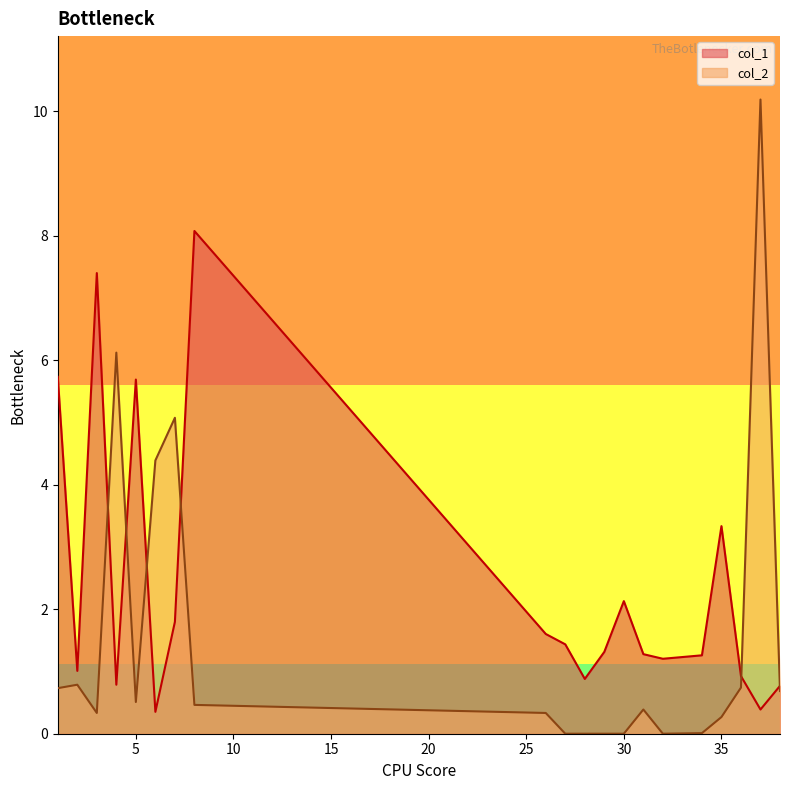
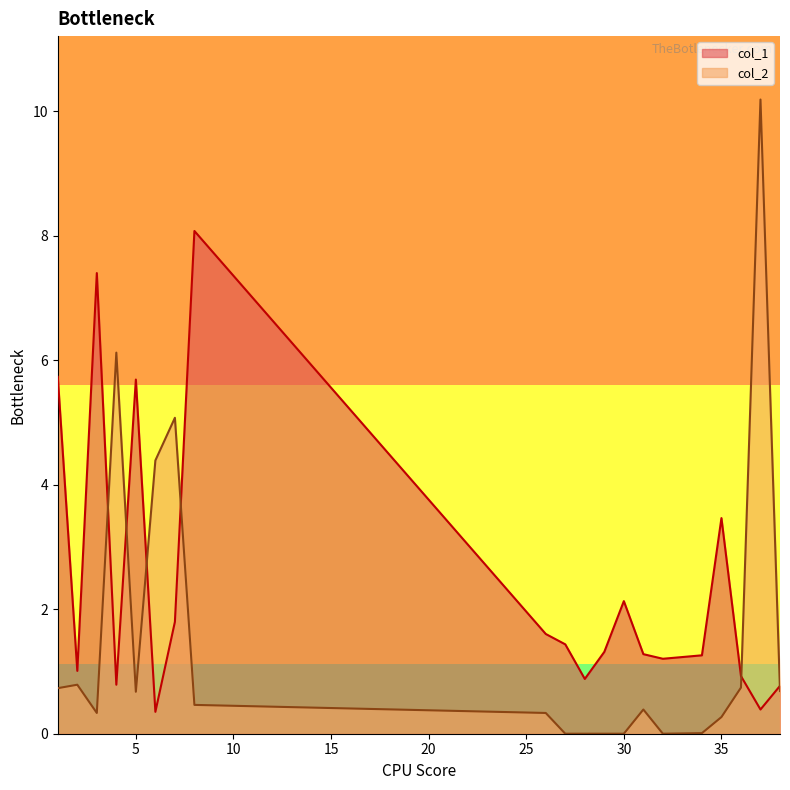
col_2, 5: 0.5 -> 0.7
col_1, 35: 3.3 -> 3.5
